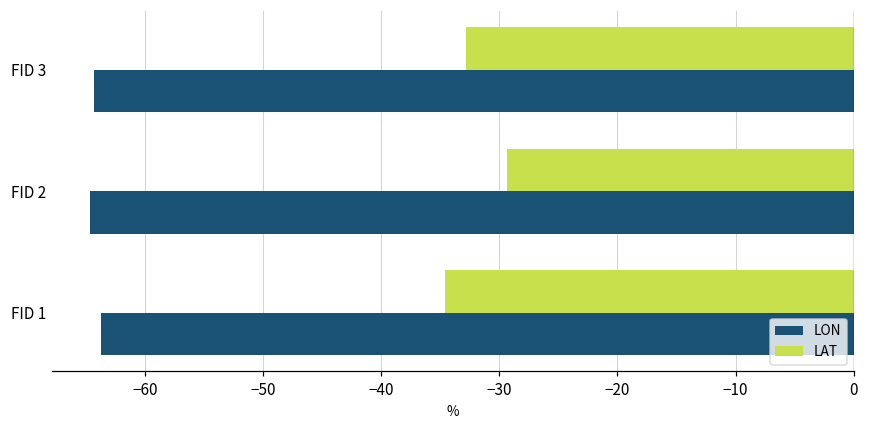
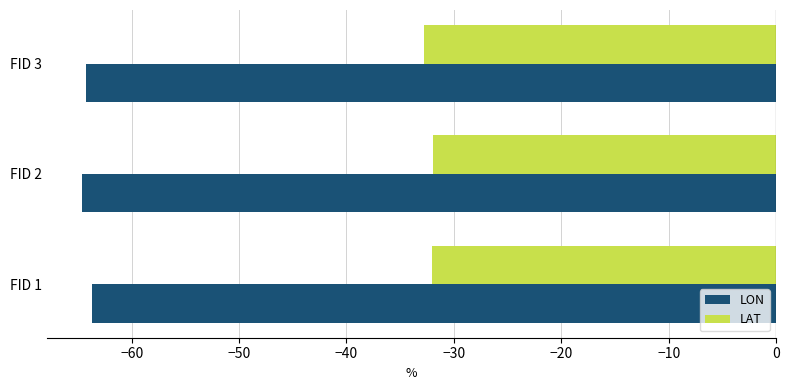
LAT, FID 2: -29.4 -> -31.9
LAT, FID 1: -34.6 -> -32.1
